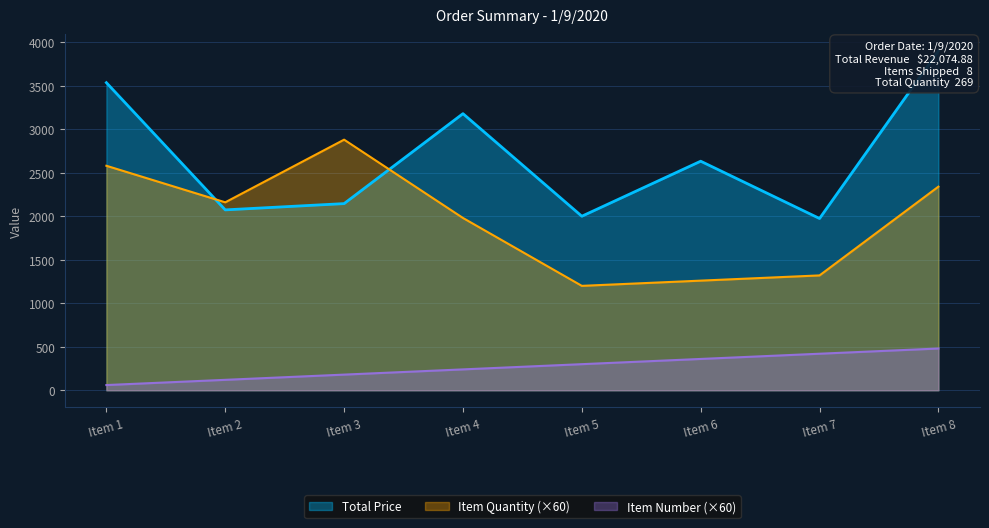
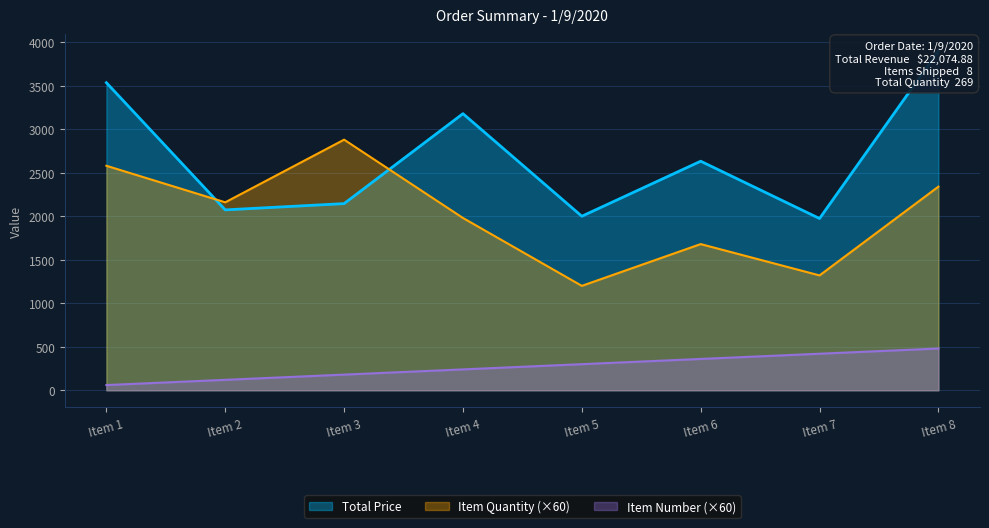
Item Quantity (×60), Item 6: 1300 -> 1700
